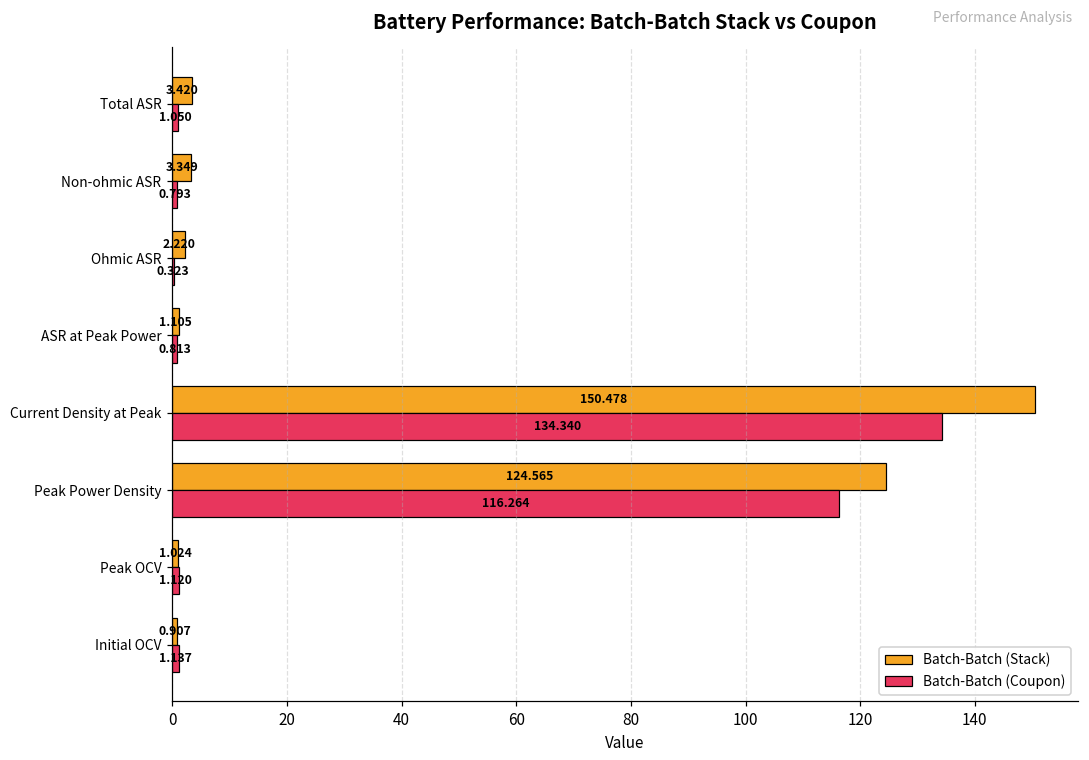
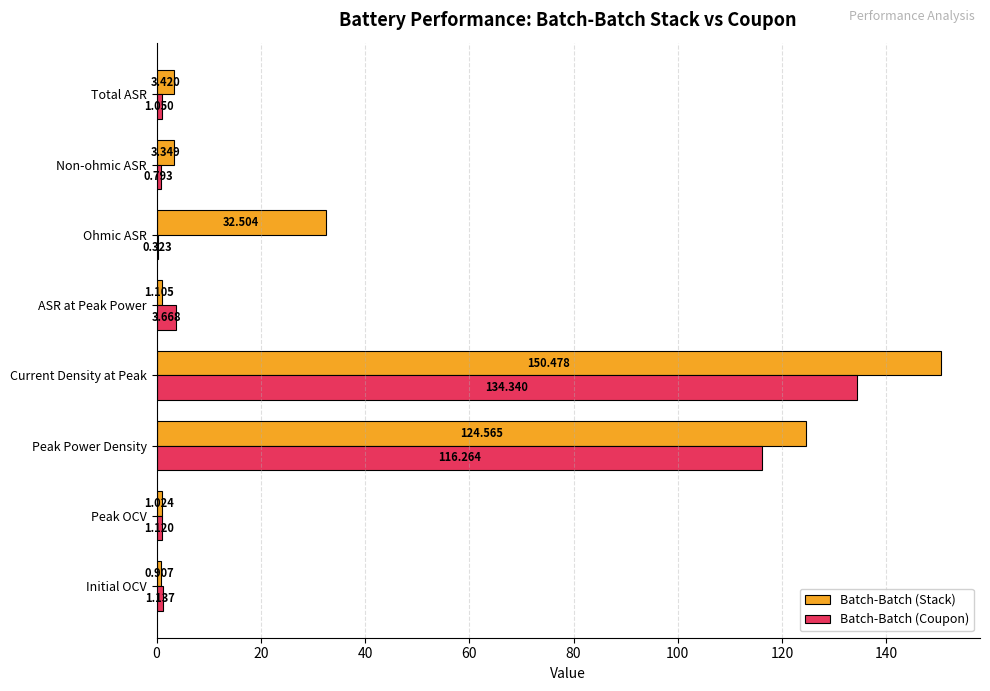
Batch-Batch (Stack), Ohmic ASR: 2.220 -> 32.504
Batch-Batch (Coupon), ASR at Peak Power: 0.813 -> 3.668
